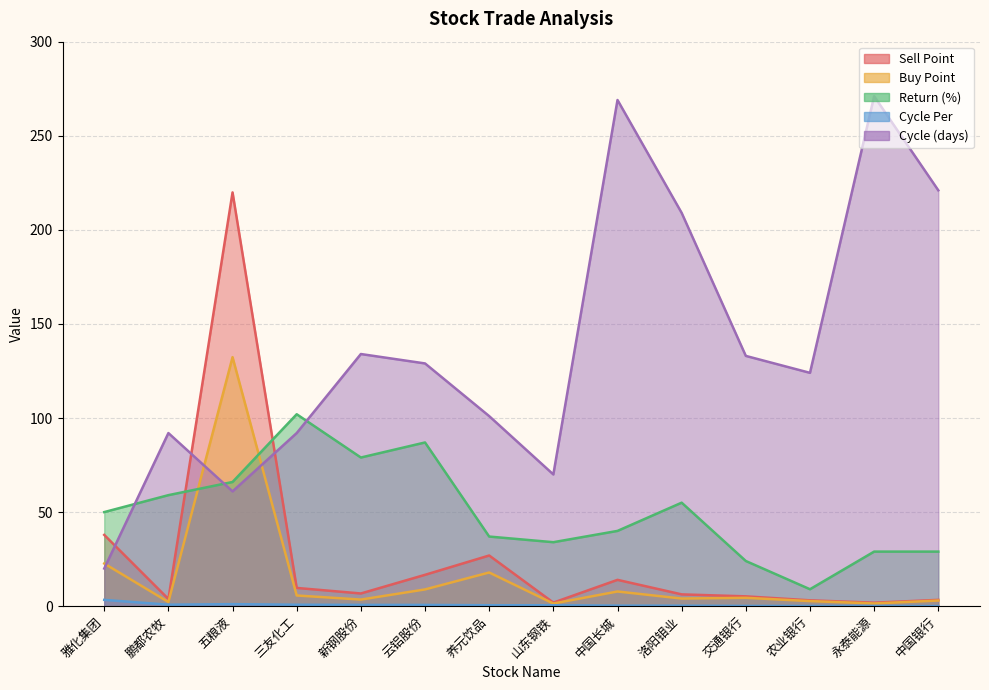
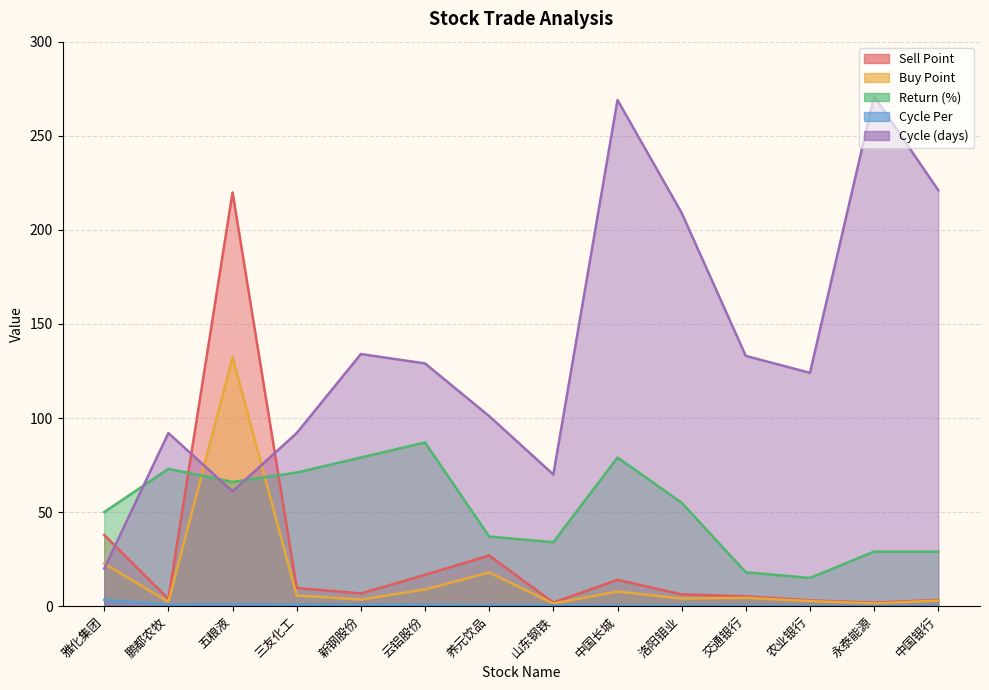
Return (%), 鹏都农牧: 59 -> 73
Return (%), 三友化工: 102 -> 71
Return (%), 中国长城: 40 -> 79
Return (%), 交通银行: 24 -> 18
Return (%), 农业银行: 9 -> 15
